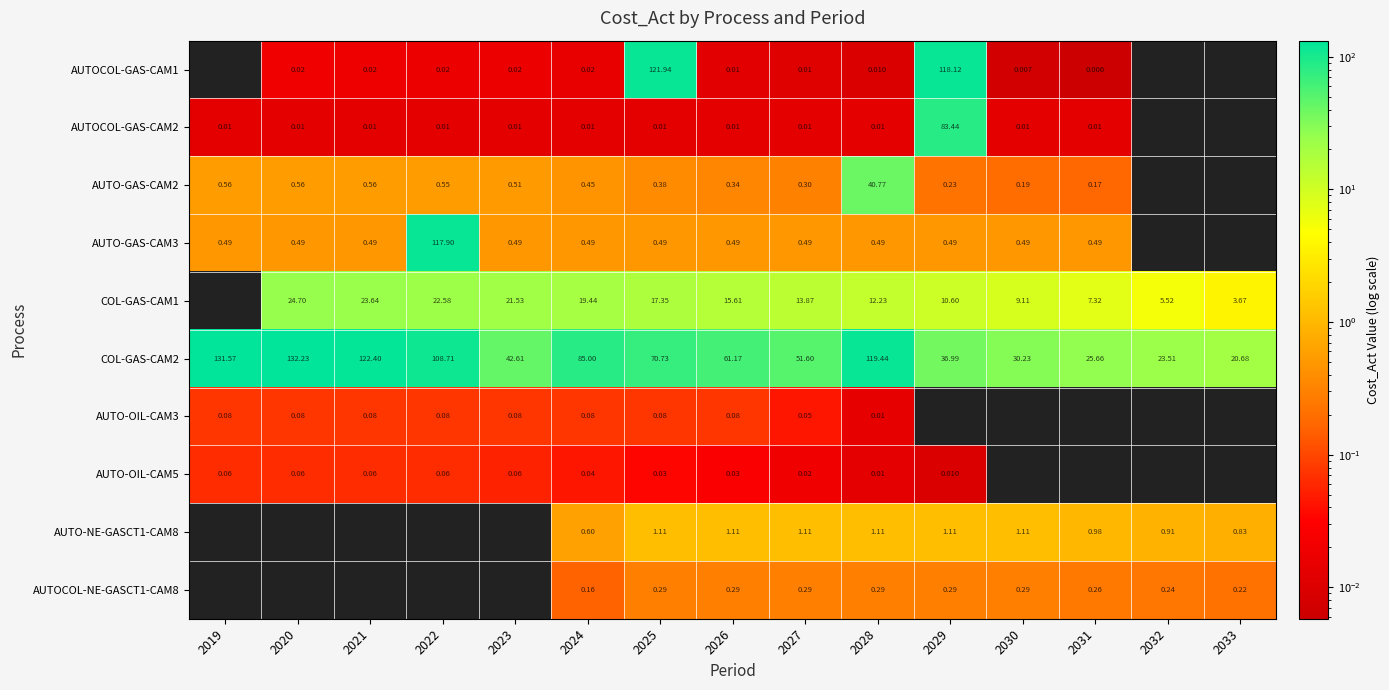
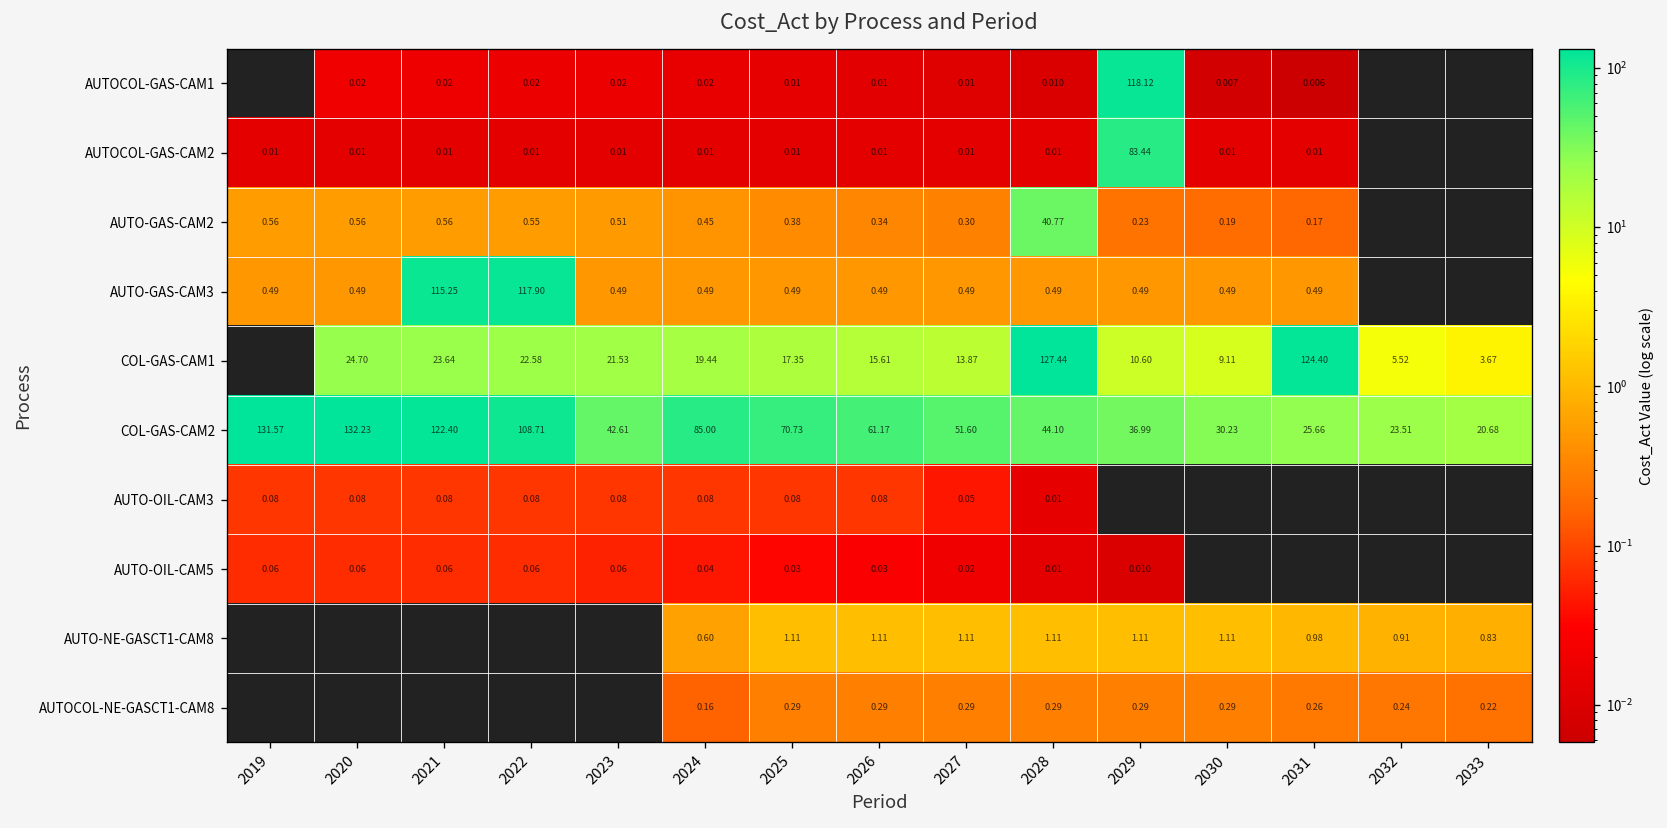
AUTOCOL-GAS-CAM1, 2025: 121.94 -> 0.01
AUTO-GAS-CAM3, 2021: 0.49 -> 115.25
COL-GAS-CAM1, 2028: 12.23 -> 127.44
COL-GAS-CAM1, 2031: 7.32 -> 124.40
COL-GAS-CAM2, 2028: 119.44 -> 44.10
